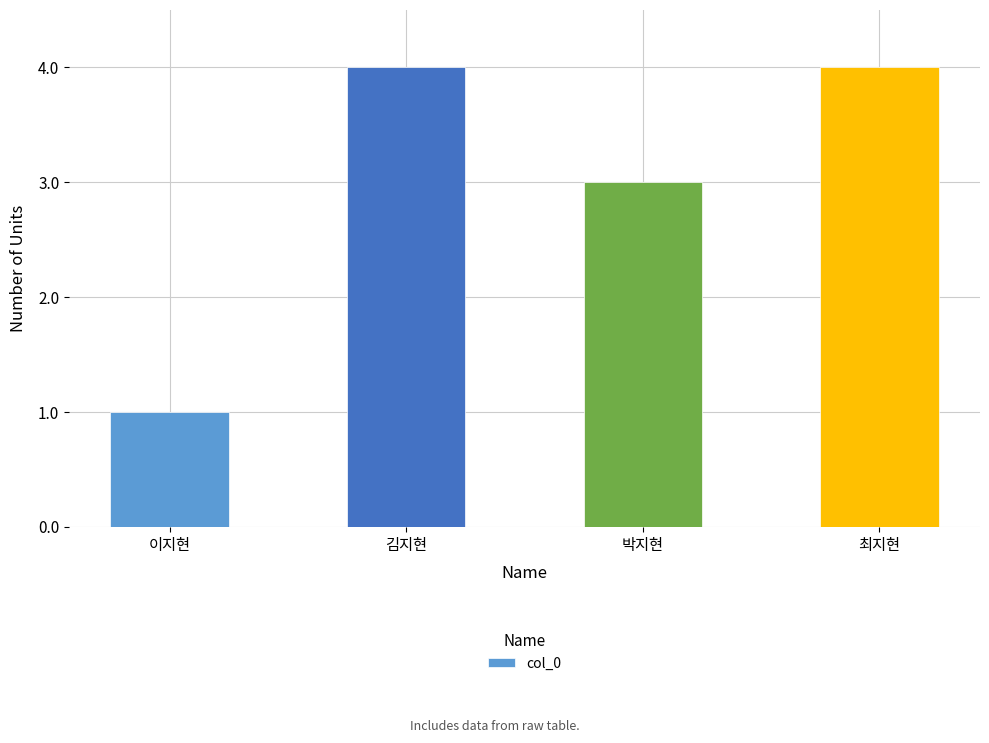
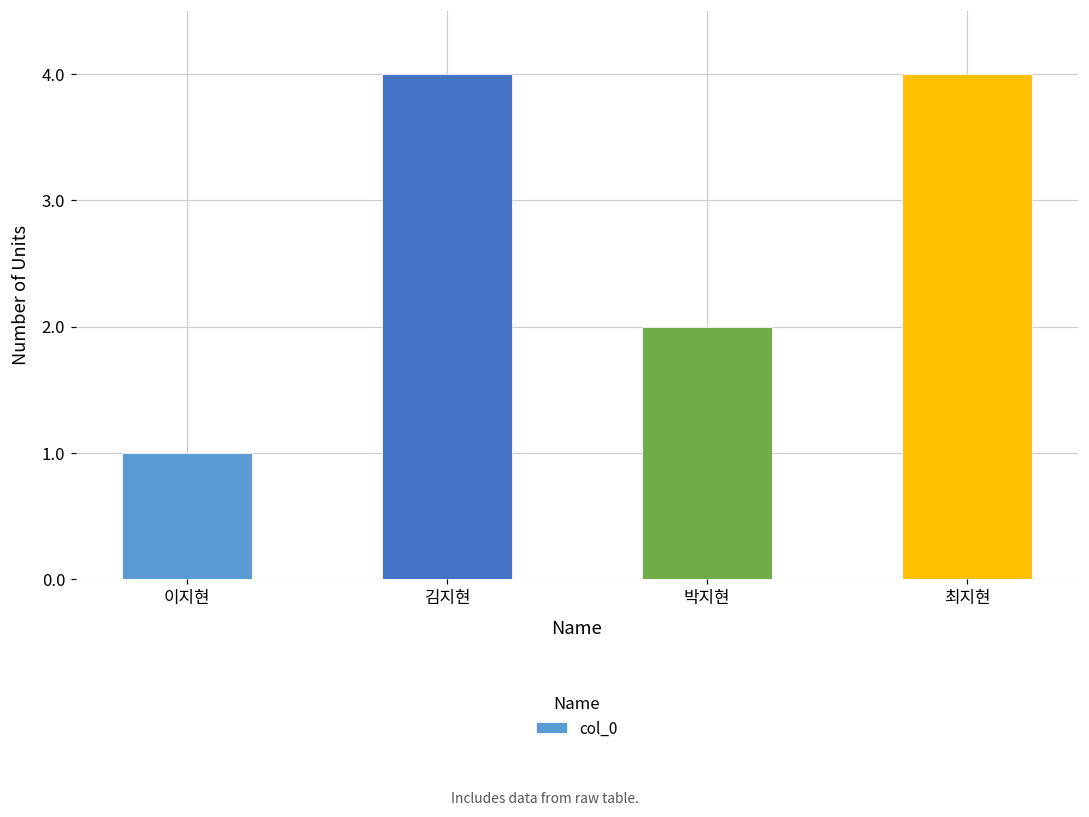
박지현: 3 -> 2
